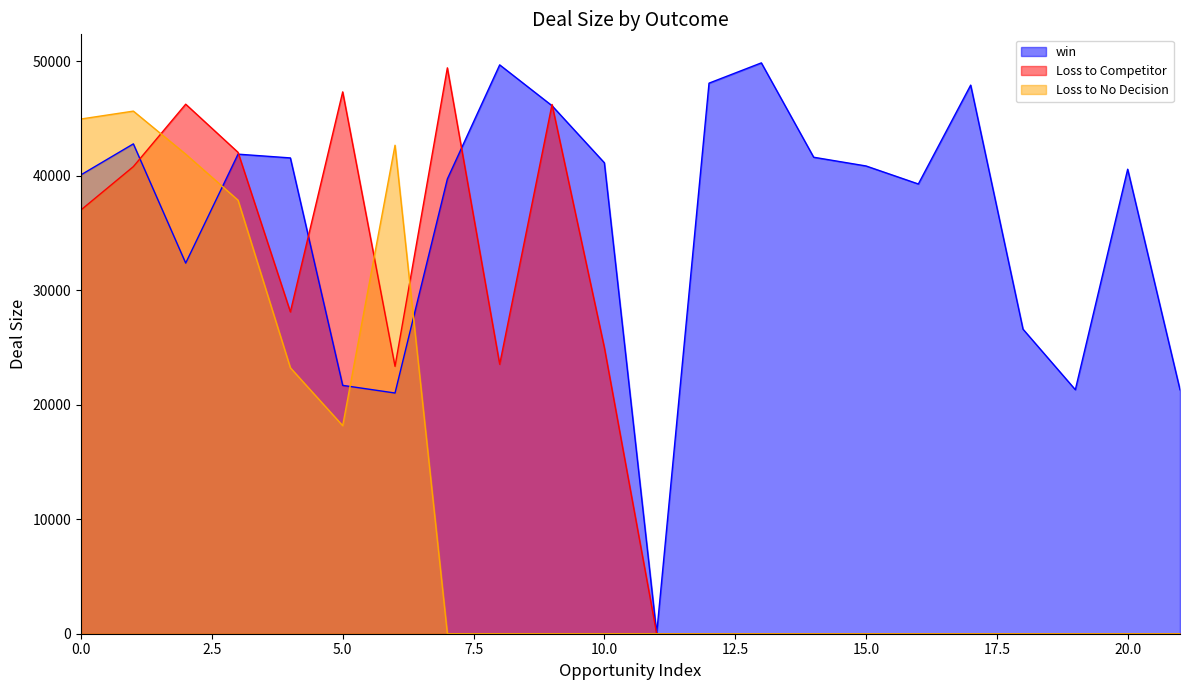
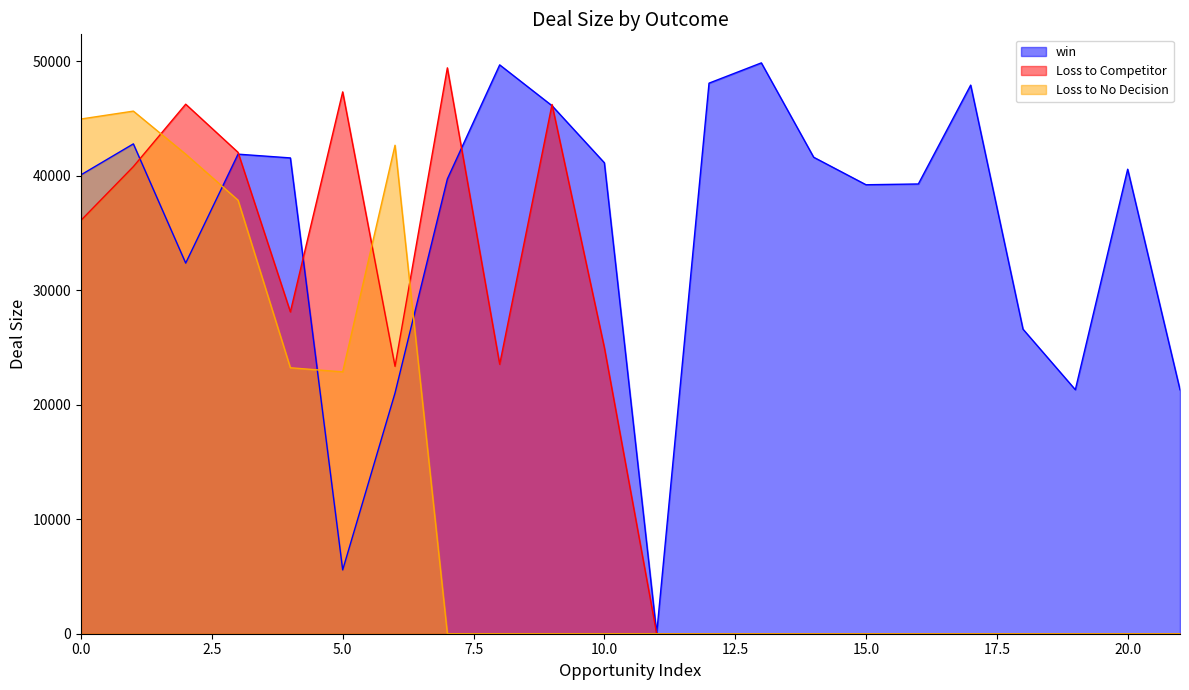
Loss to Competitor, 0.0: 37000 -> 36100
win, 5.0: 21700 -> 5600
Loss to No Decision, 5.0: 18200 -> 22900
win, 15.0: 40900 -> 39200
